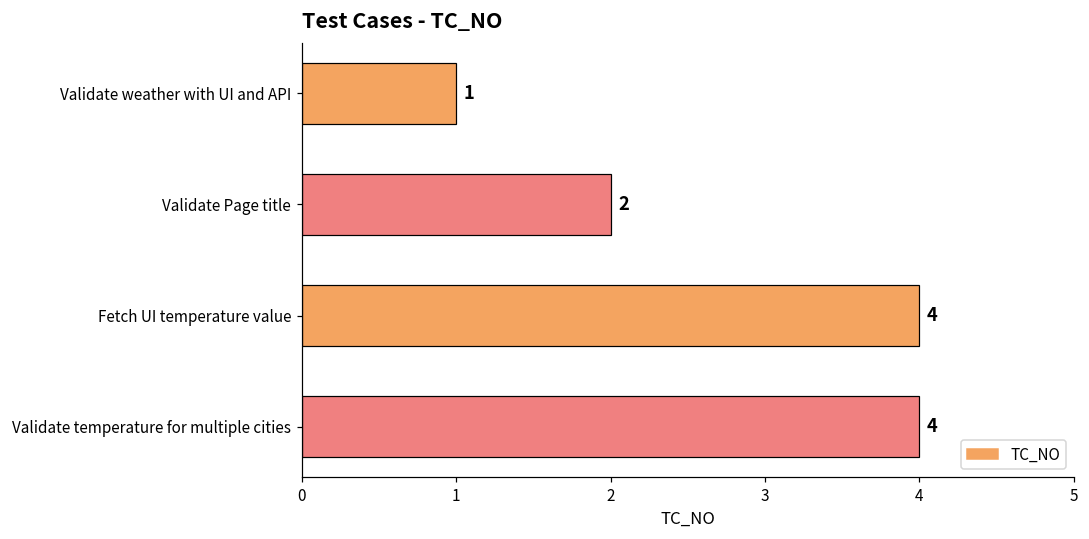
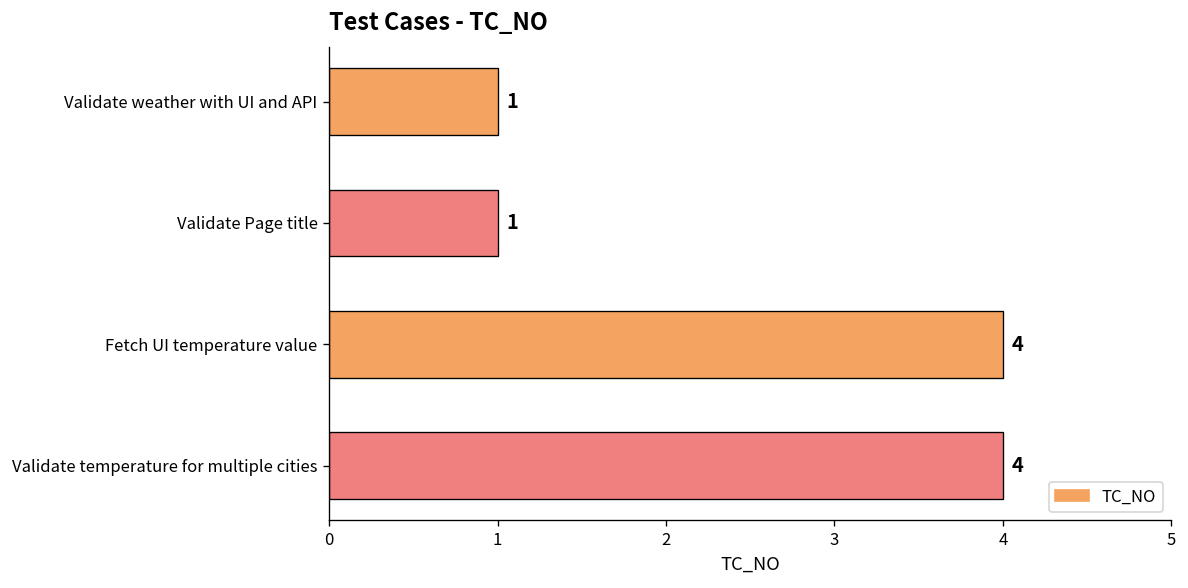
Validate Page title: 2 -> 1
